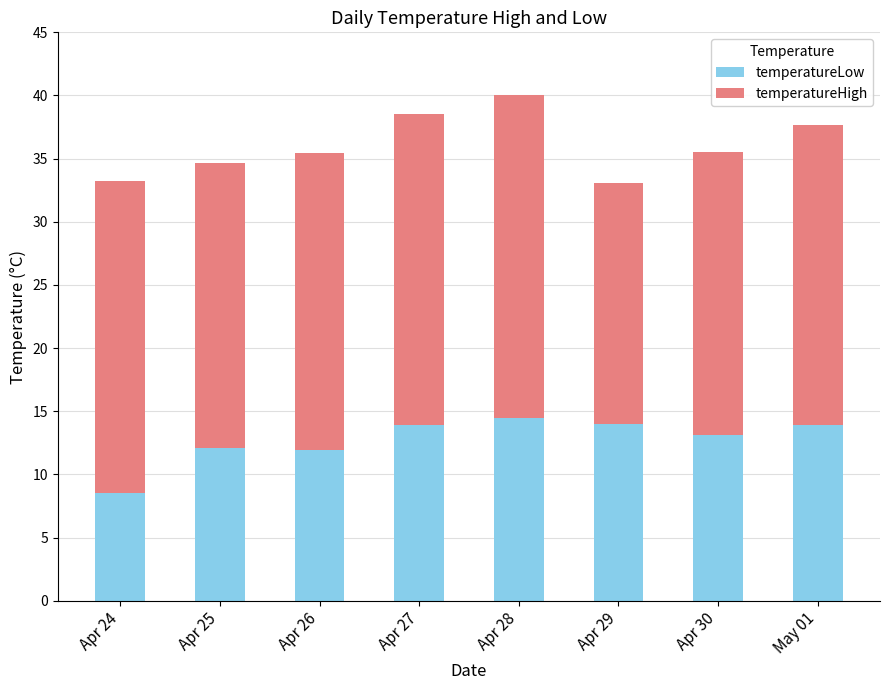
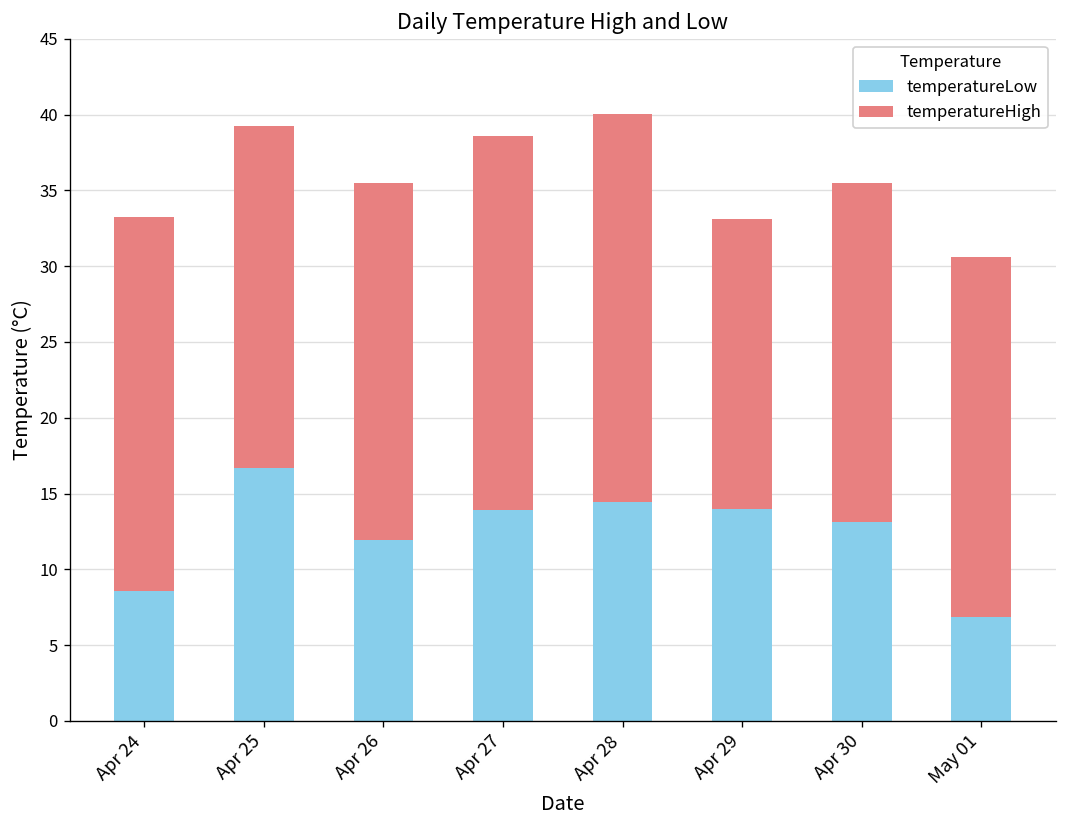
temperatureLow, Apr 25: 12.1 -> 16.7
temperatureLow, May 01: 13.9 -> 6.9
